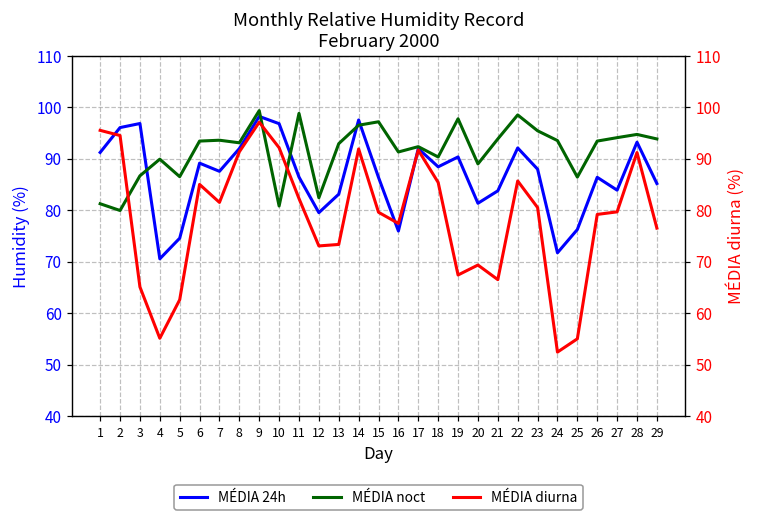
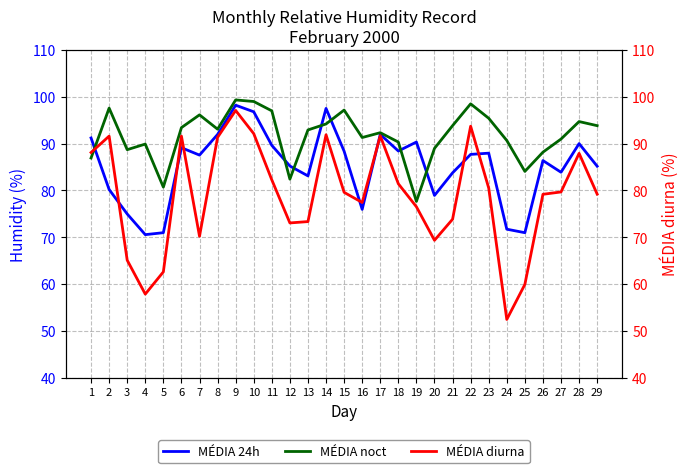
MÉDIA noct, 1: 81 -> 87
MÉDIA 24h, 2: 96 -> 80
MÉDIA noct, 2: 80 -> 98
MÉDIA 24h, 3: 97 -> 75
MÉDIA noct, 3: 87 -> 89
MÉDIA 24h, 5: 75 -> 71
MÉDIA noct, 5: 87 -> 81
MÉDIA noct, 7: 94 -> 96
MÉDIA noct, 10: 81 -> 99
MÉDIA 24h, 11: 86 -> 90
MÉDIA noct, 11: 99 -> 97
MÉDIA 24h, 12: 80 -> 85
MÉDIA noct, 14: 97 -> 94
MÉDIA 24h, 15: 86 -> 88
MÉDIA noct, 19: 98 -> 78
MÉDIA 24h, 20: 81 -> 79
MÉDIA 24h, 22: 92 -> 88
MÉDIA noct, 24: 94 -> 91
MÉDIA 24h, 25: 76 -> 71
MÉDIA noct, 25: 86 -> 84
MÉDIA noct, 26: 93 -> 88
MÉDIA noct, 27: 94 -> 91
MÉDIA 24h, 28: 93 -> 90
MÉDIA diurna, 1: 96 -> 88
MÉDIA diurna, 2: 95 -> 92
MÉDIA diurna, 4: 55 -> 58
MÉDIA diurna, 6: 85 -> 92
MÉDIA diurna, 7: 82 -> 70
MÉDIA diurna, 18: 85 -> 81
MÉDIA diurna, 19: 67 -> 77
MÉDIA diurna, 21: 66 -> 74
MÉDIA diurna, 22: 86 -> 94
MÉDIA diurna, 25: 55 -> 60
MÉDIA diurna, 28: 91 -> 88
MÉDIA diurna, 29: 77 -> 79
